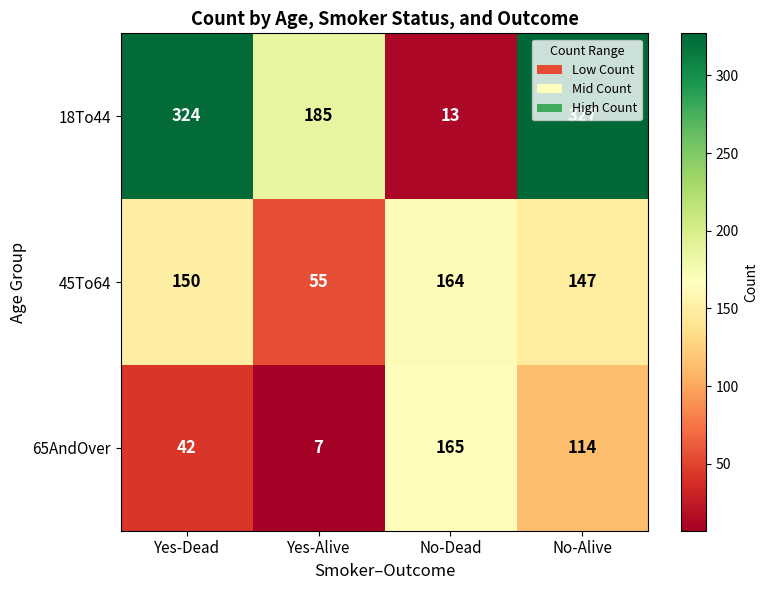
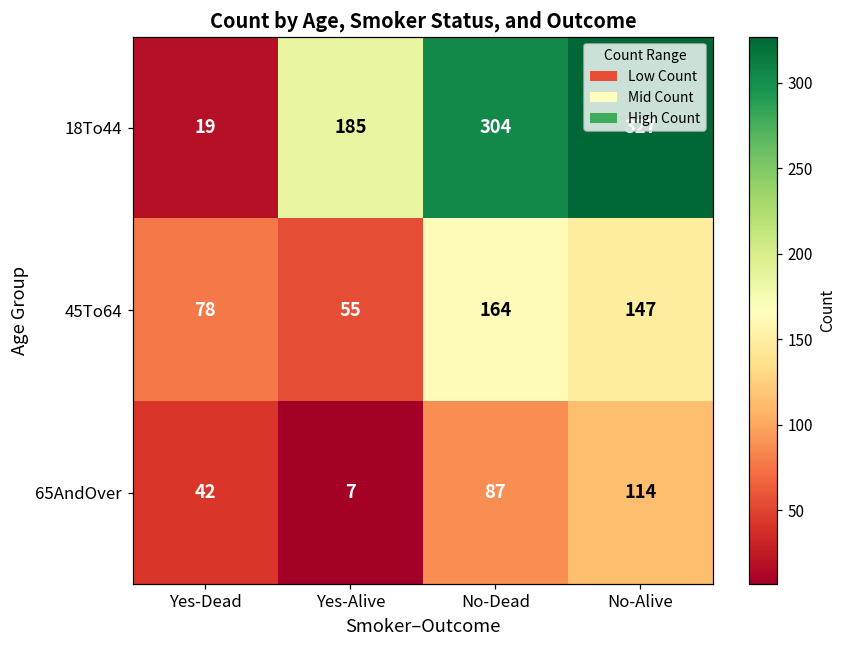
18To44, Yes-Dead: 324 -> 19
18To44, No-Dead: 13 -> 304
45To64, Yes-Dead: 150 -> 78
65AndOver, No-Dead: 165 -> 87
